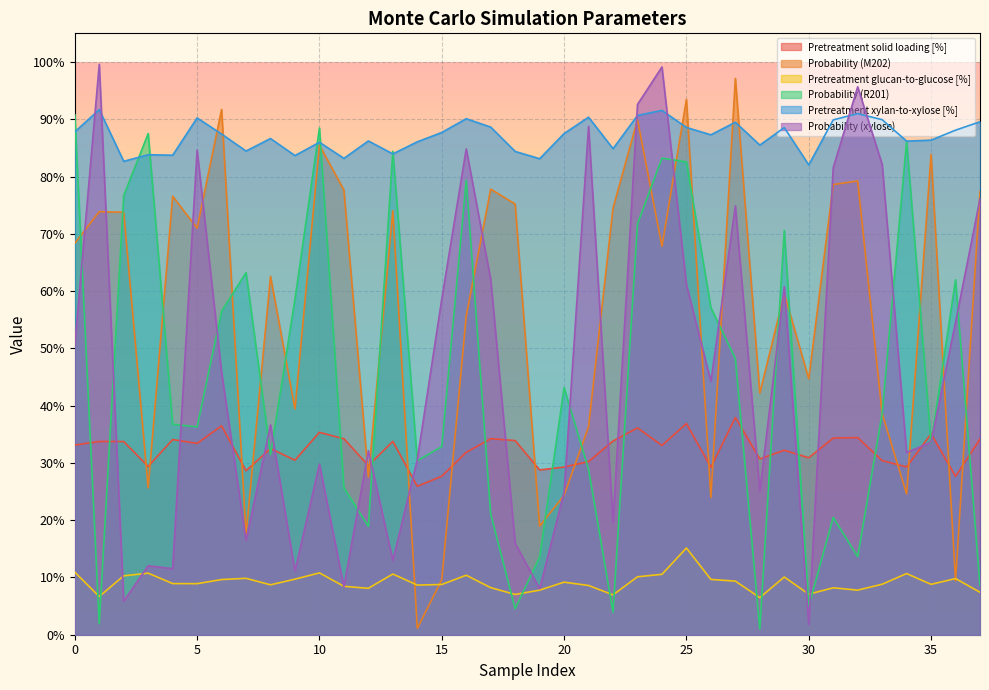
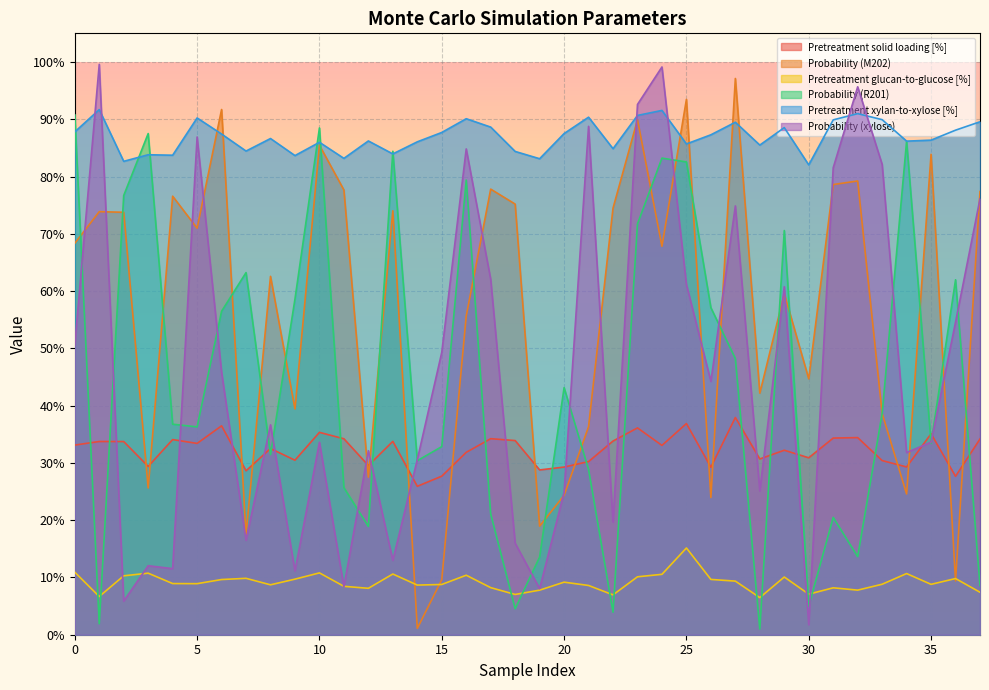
Probability (xylose), 5: 85% -> 87%
Probability (xylose), 10: 30% -> 34%
Probability (xylose), 15: 59% -> 49%
Pretreatment xylan-to-xylose [%], 25: 89% -> 86%
